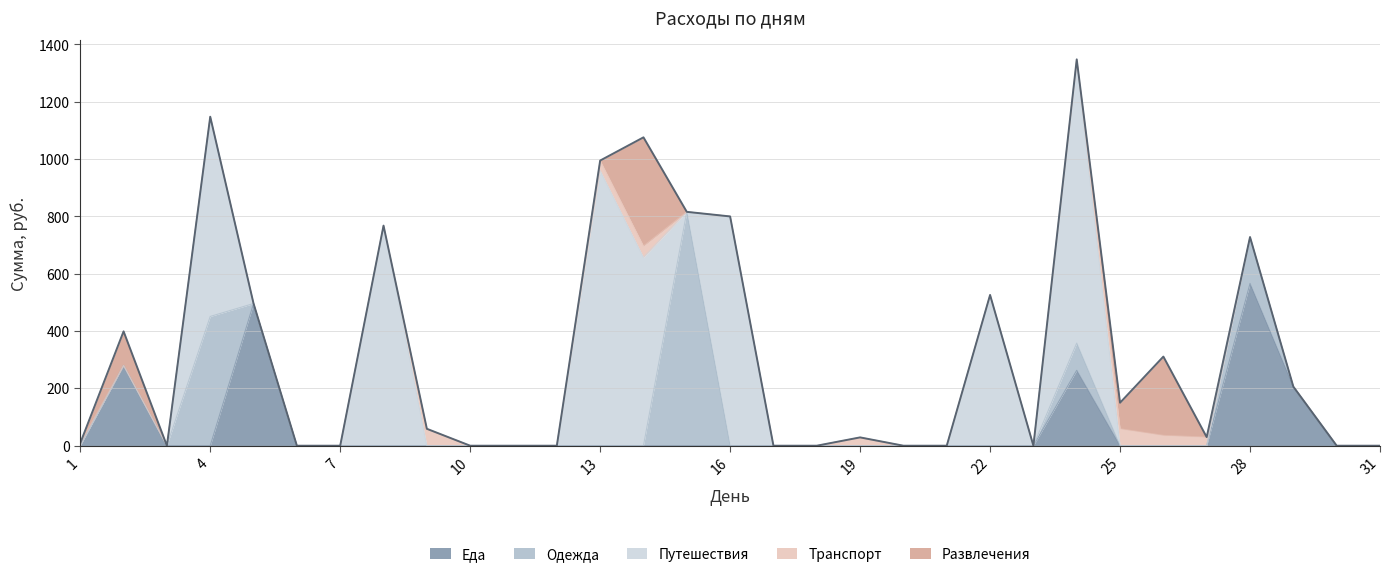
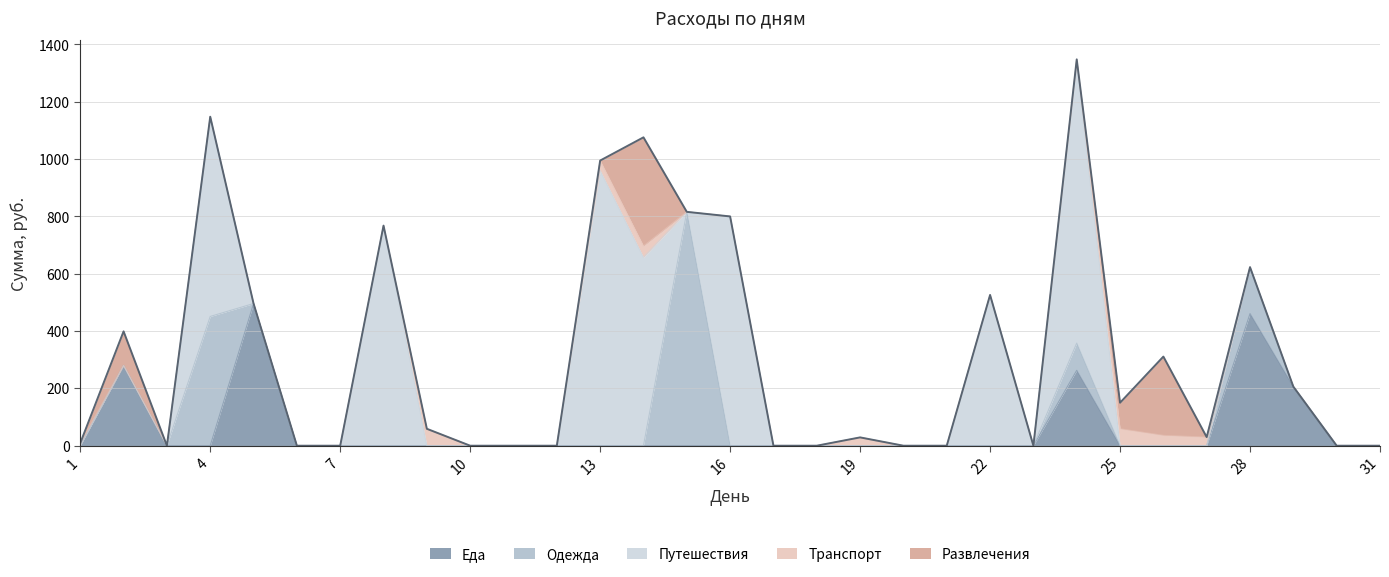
Еда, 28: 570 -> 460
